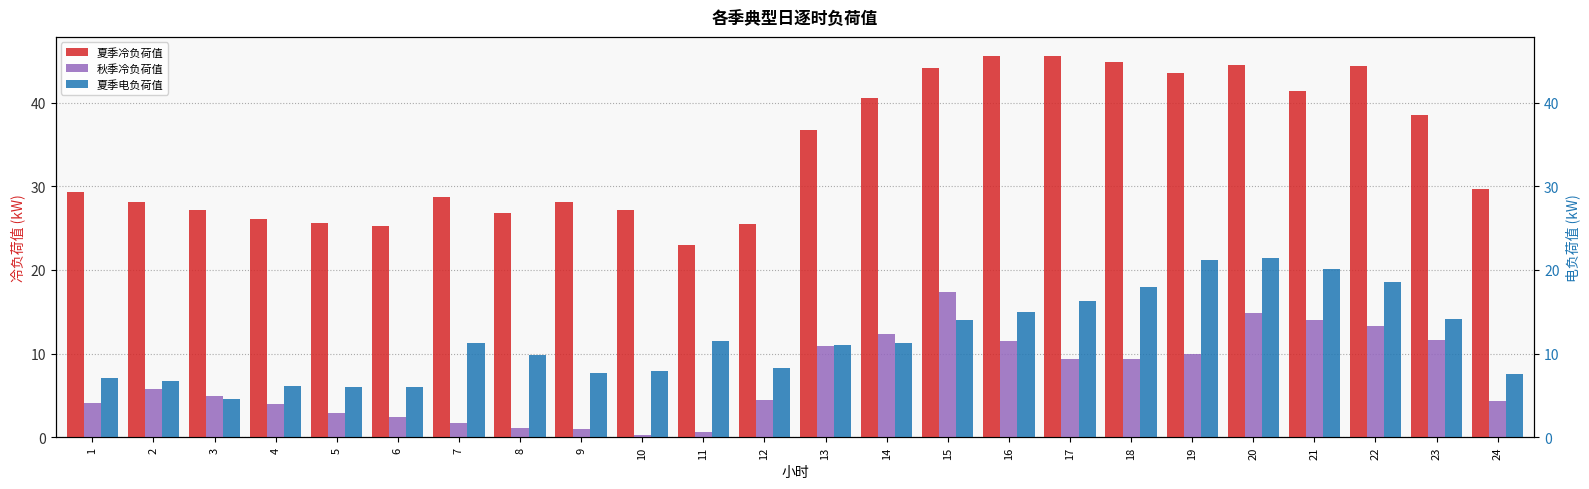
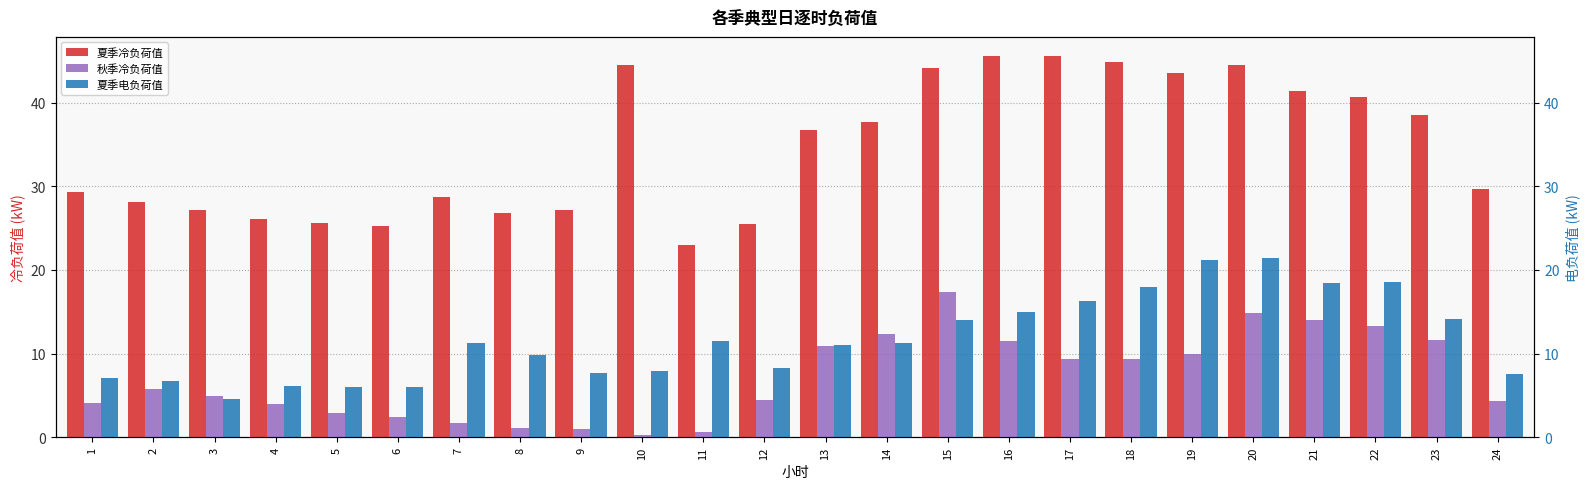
夏季冷负荷值, 9: 28 -> 27
夏季冷负荷值, 10: 27 -> 44
夏季冷负荷值, 14: 41 -> 38
夏季电负荷值, 21: 20 -> 18
夏季冷负荷值, 22: 44 -> 41
